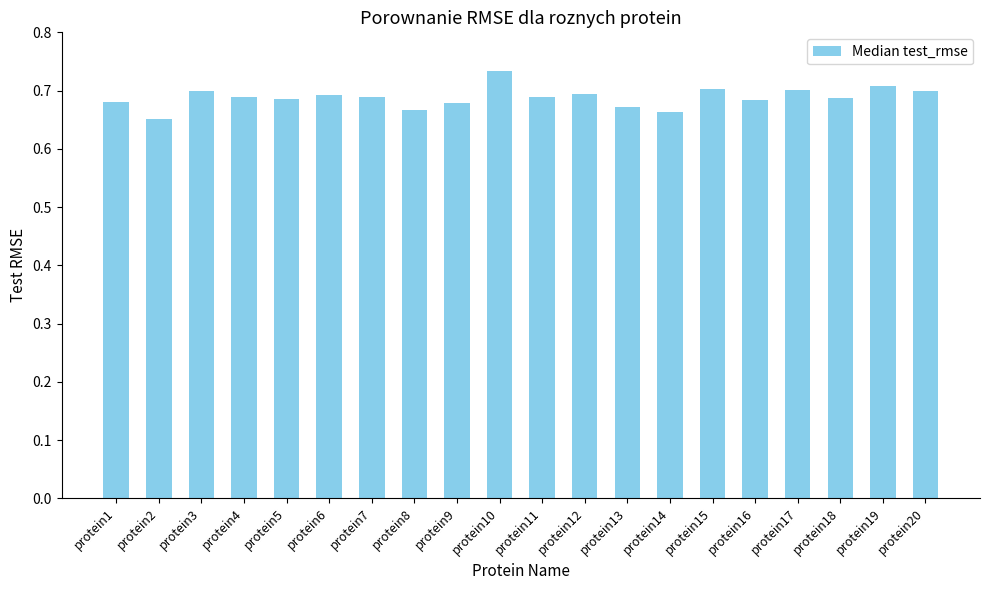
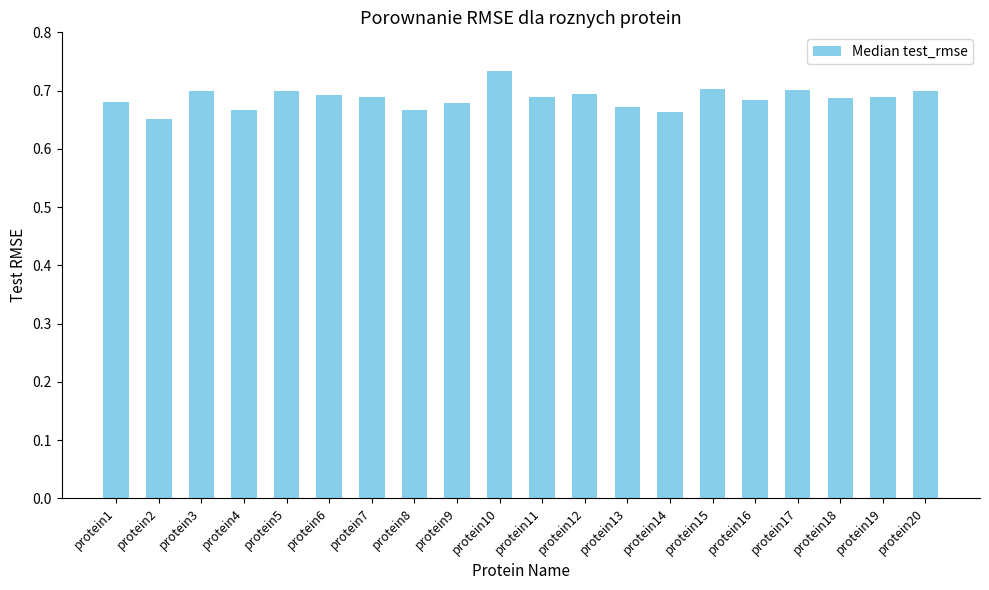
protein4: 0.69 -> 0.67
protein5: 0.68 -> 0.70
protein19: 0.71 -> 0.69
